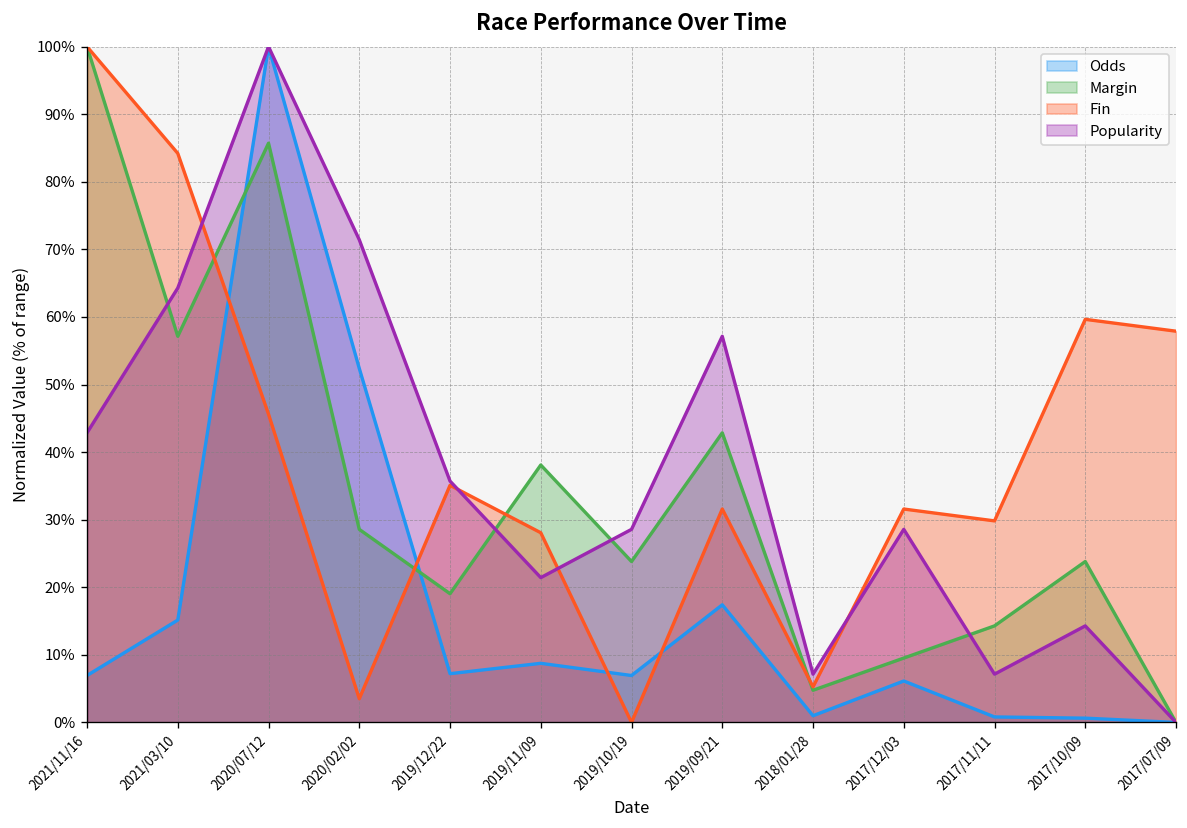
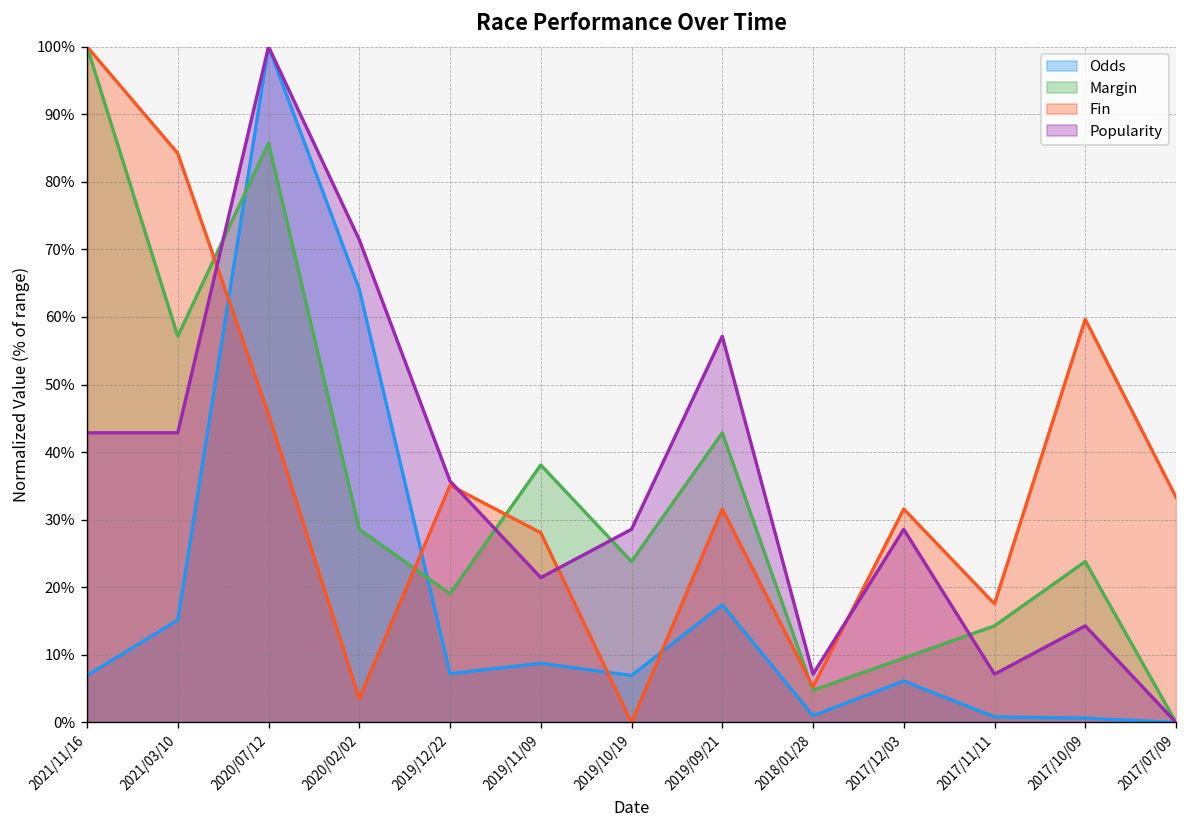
Popularity, 2021/03/10: 64% -> 43%
Odds, 2020/02/02: 52% -> 64%
Fin, 2017/11/11: 30% -> 18%
Fin, 2017/07/09: 58% -> 33%
